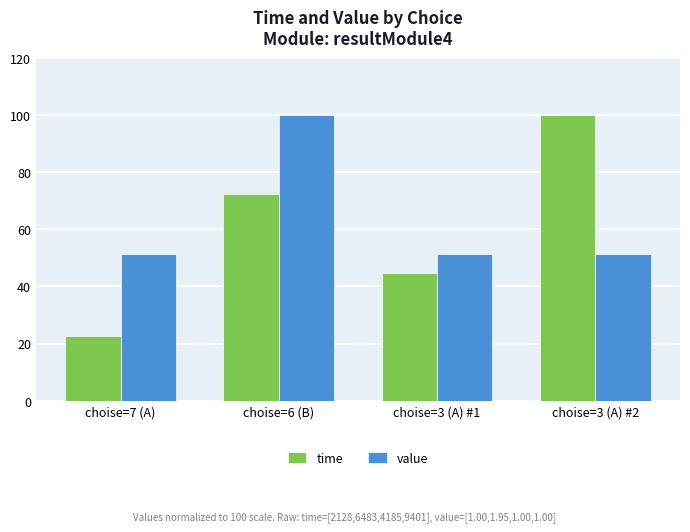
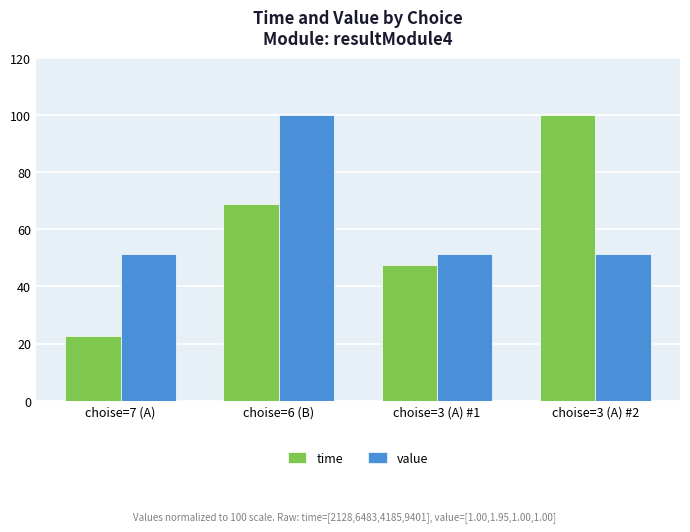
time, choise=6 (B): 72 -> 69
time, choise=3 (A) #1: 45 -> 47
